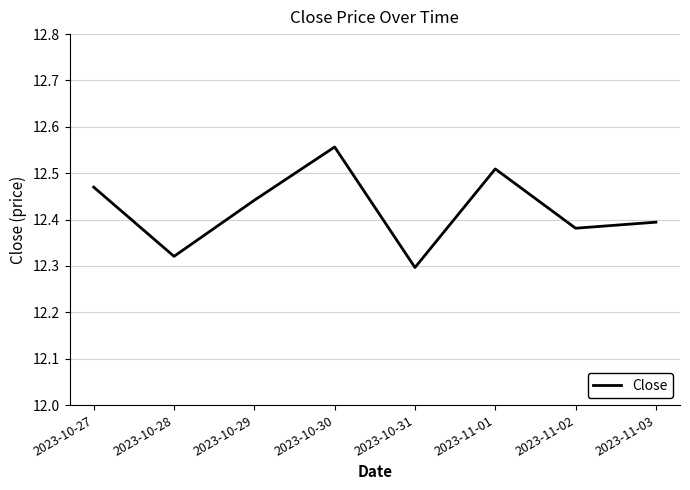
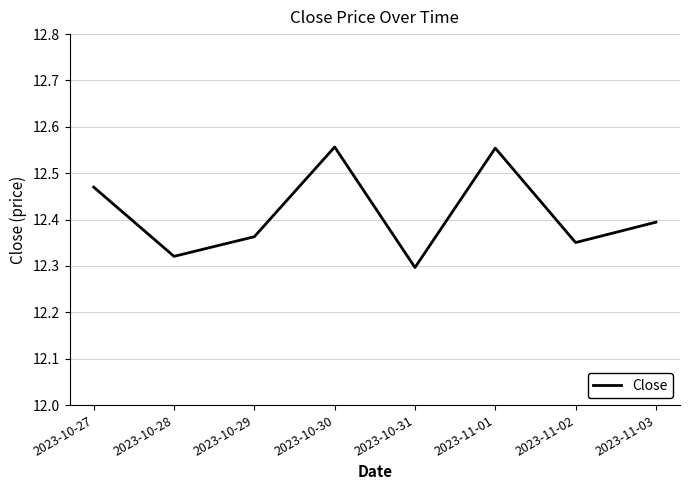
2023-10-29: 12.44 -> 12.36
2023-11-01: 12.51 -> 12.55
2023-11-02: 12.38 -> 12.35
